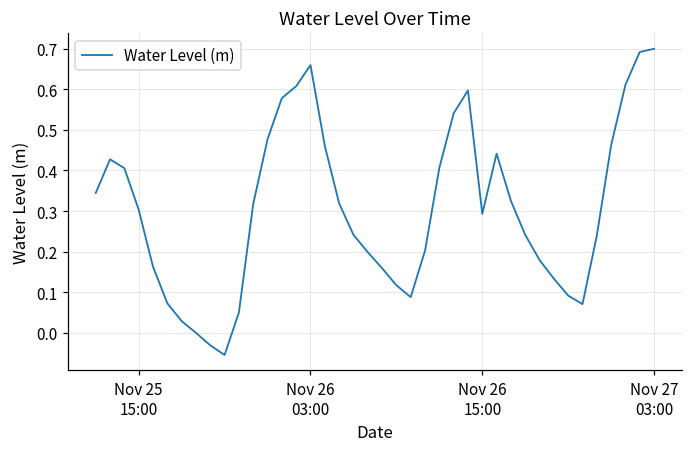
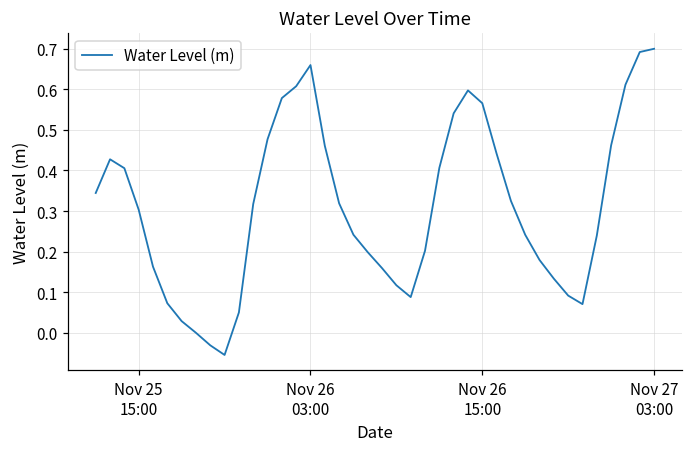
Nov 26 15:00: 0.29 -> 0.57
